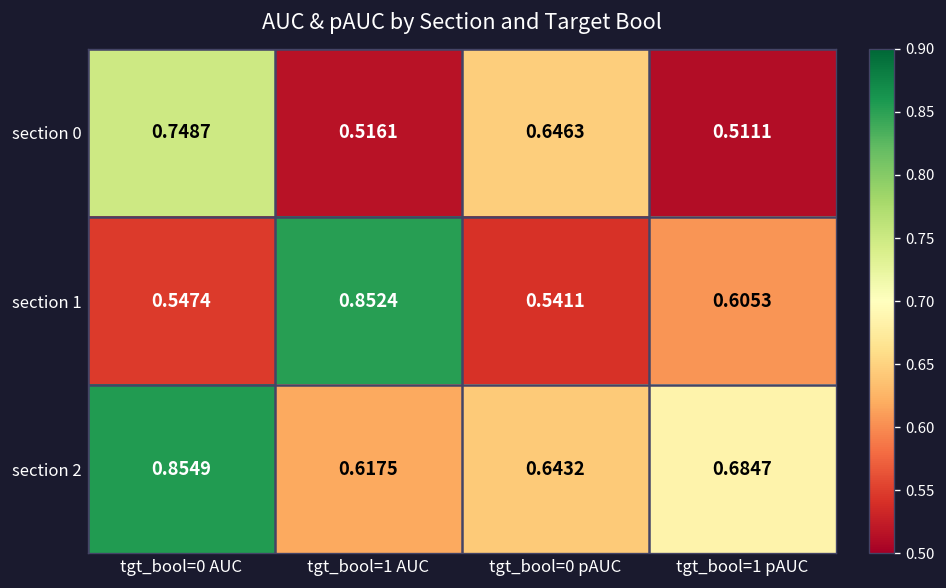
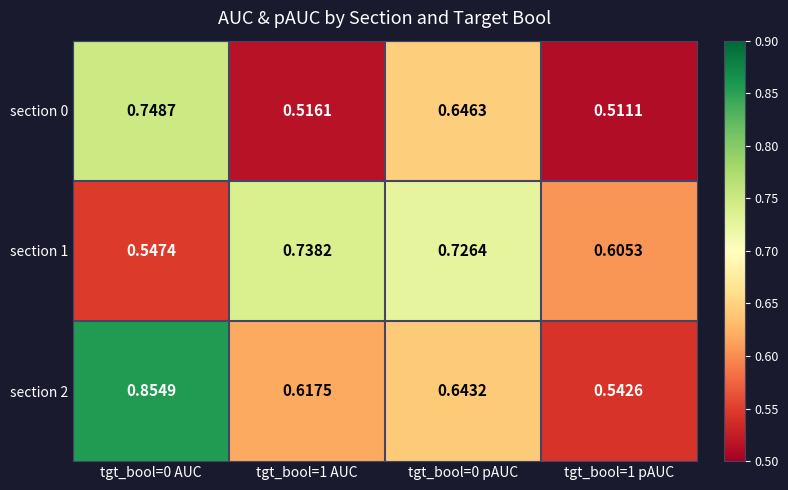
section 1, tgt_bool=1 AUC: 0.8524 -> 0.7382
section 1, tgt_bool=0 pAUC: 0.5411 -> 0.7264
section 2, tgt_bool=1 pAUC: 0.6847 -> 0.5426
